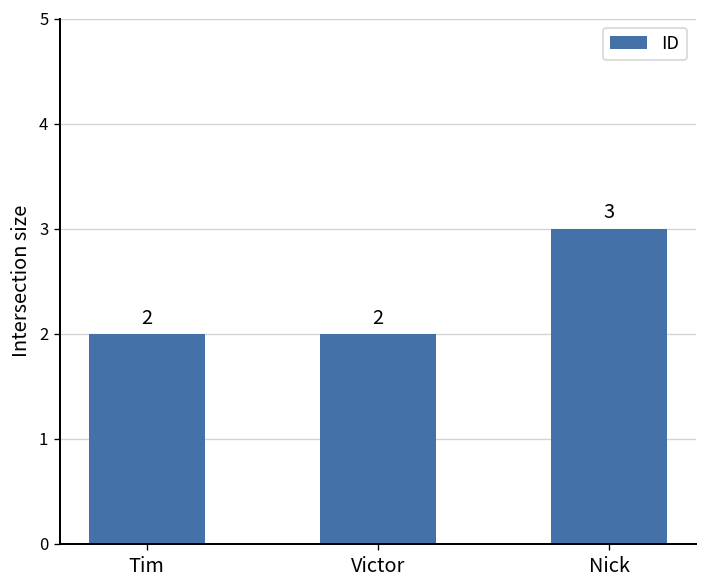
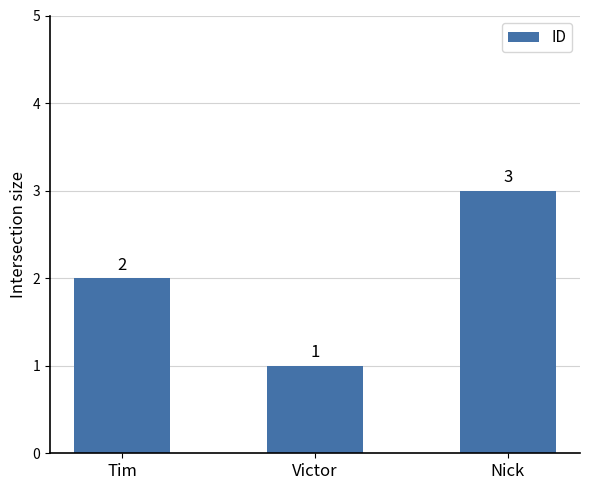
Victor: 2 -> 1
